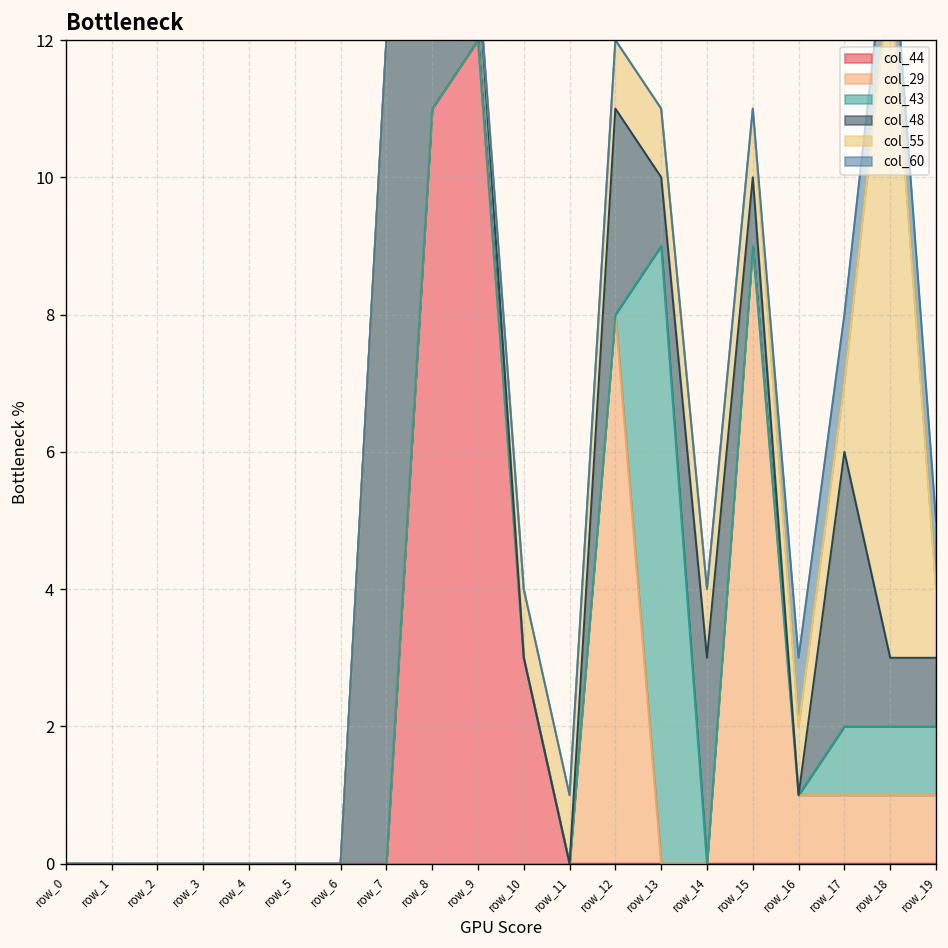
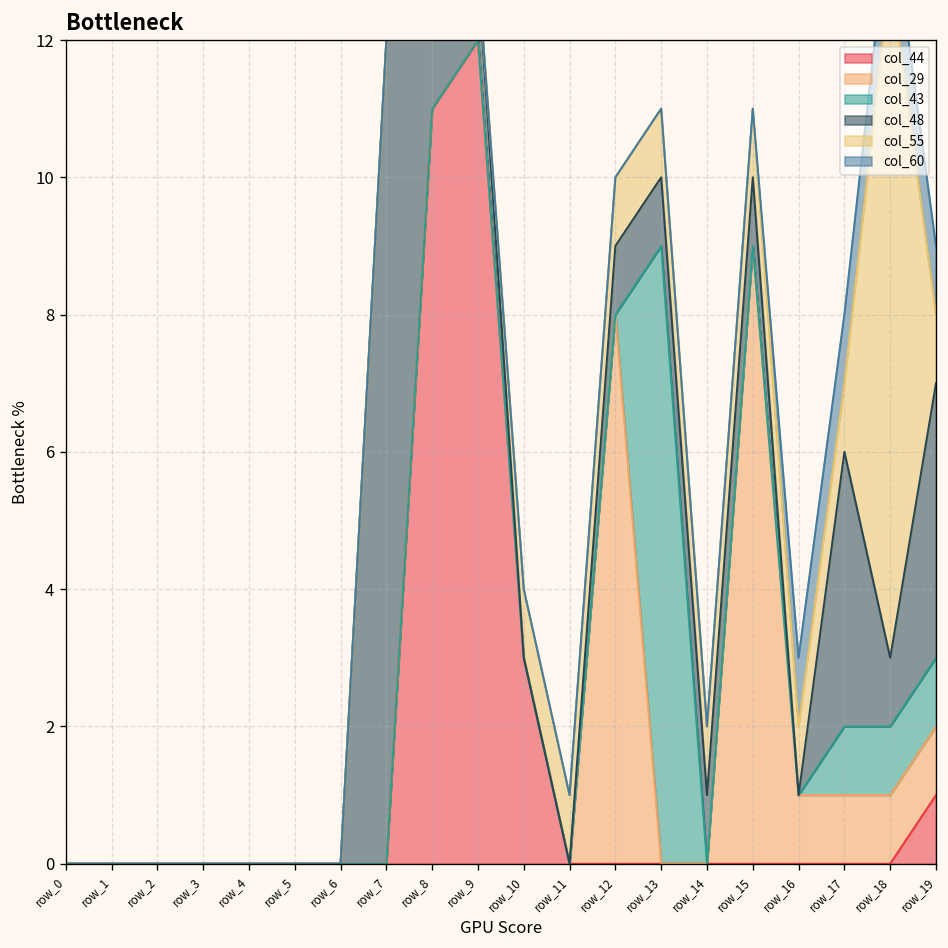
col_48, row_12: 3 -> 1
col_48, row_14: 3 -> 1
col_44, row_19: 0 -> 1
col_48, row_19: 1 -> 4
